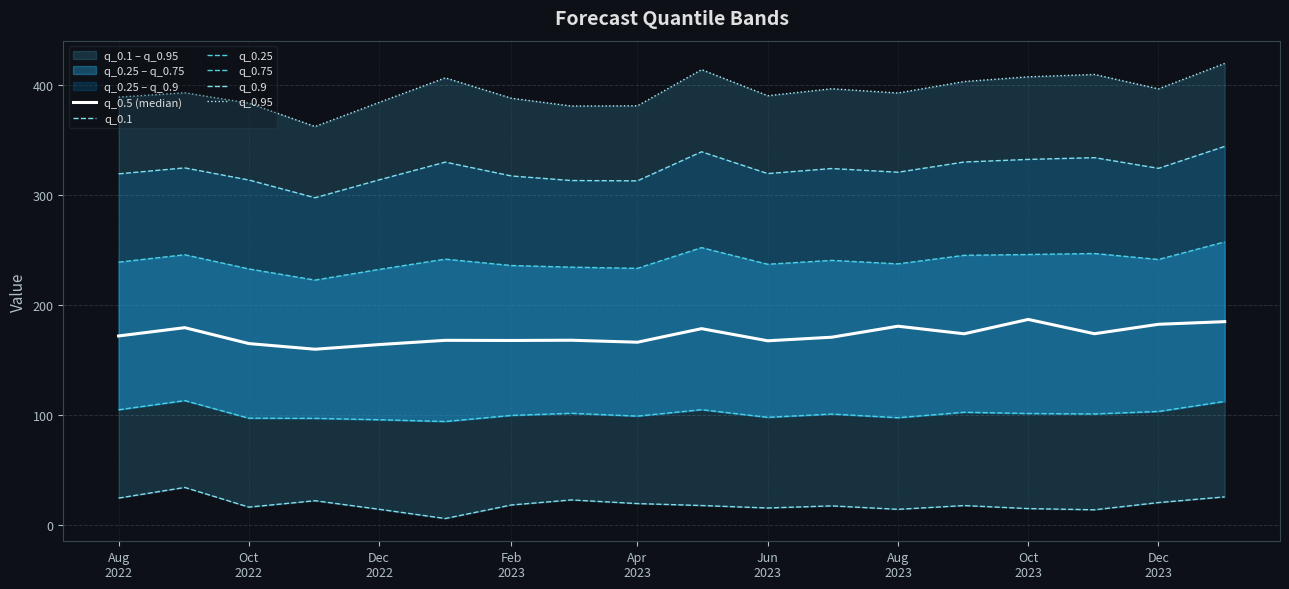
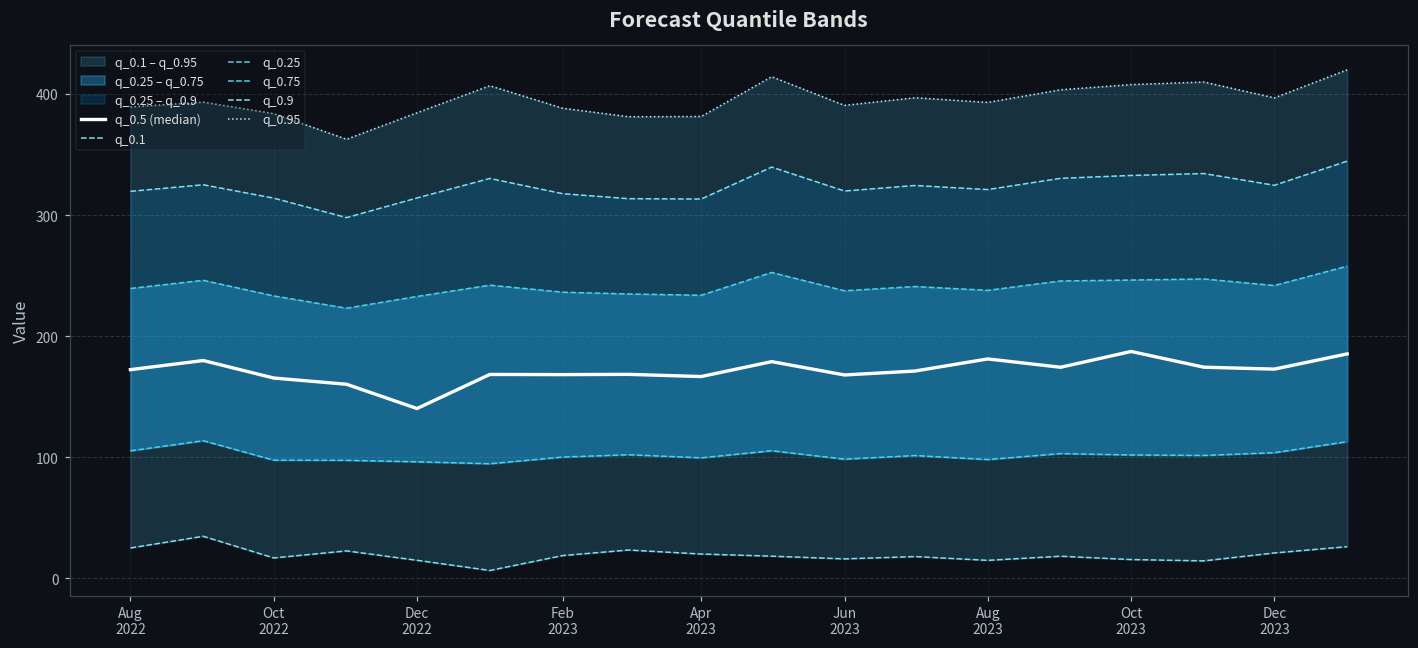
q_0.5 (median), Dec 2022: 164 -> 140
q_0.5 (median), Dec 2023: 183 -> 173
